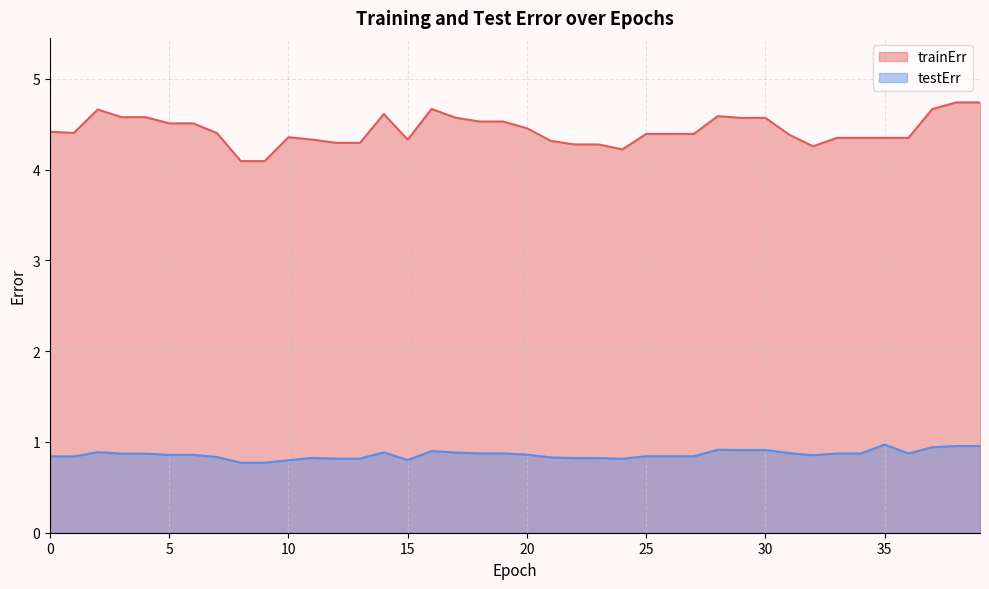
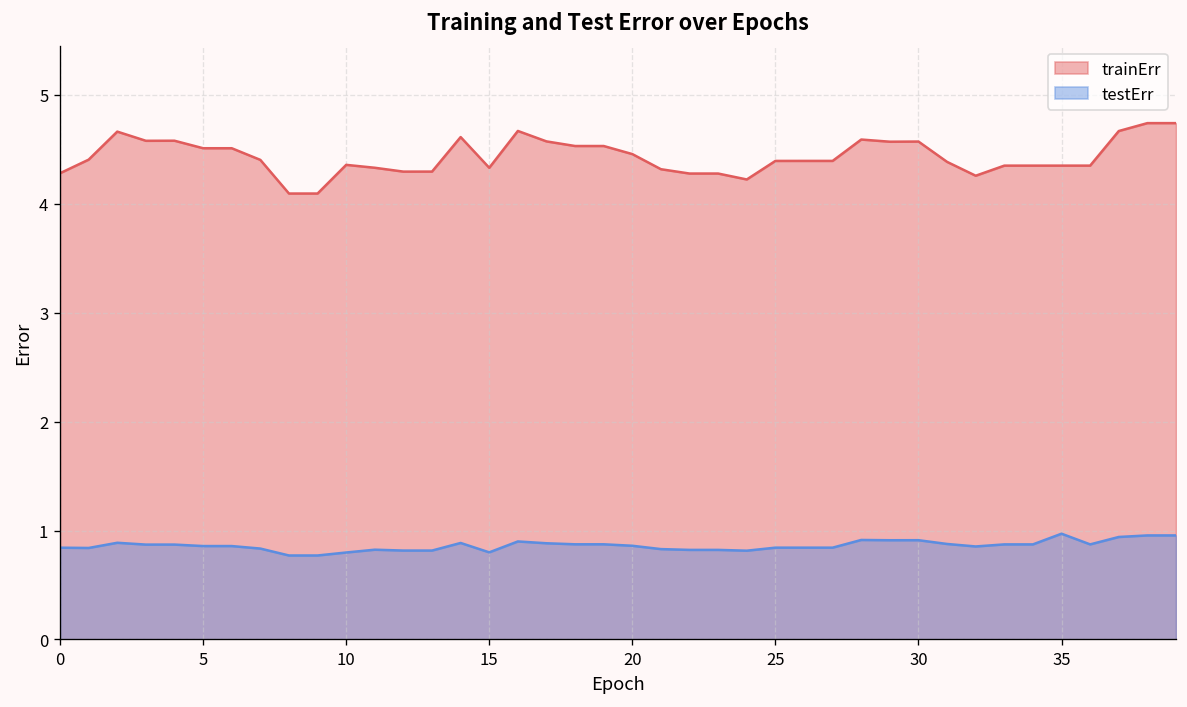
trainErr, 0: 4.4 -> 4.3
